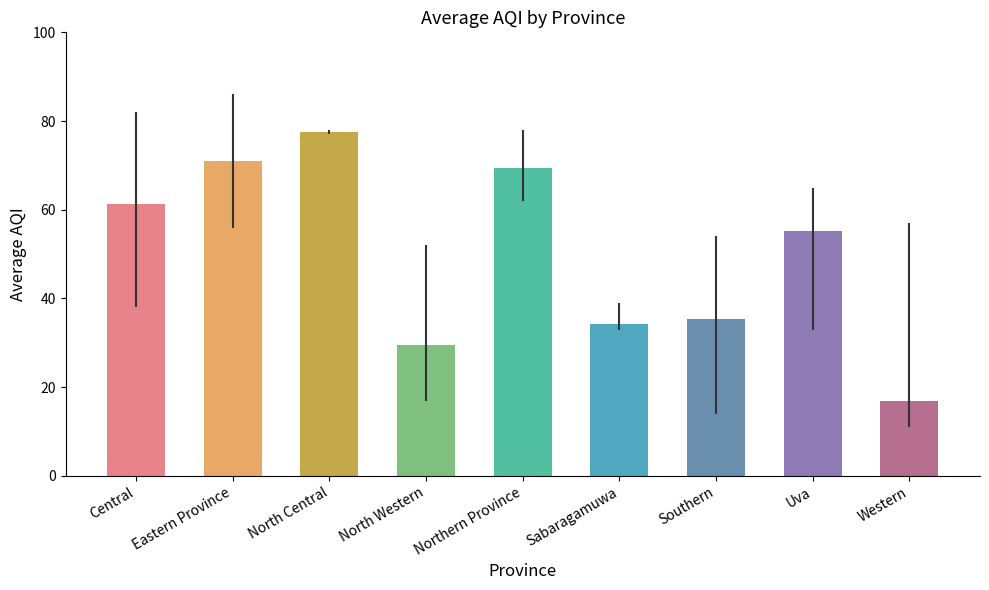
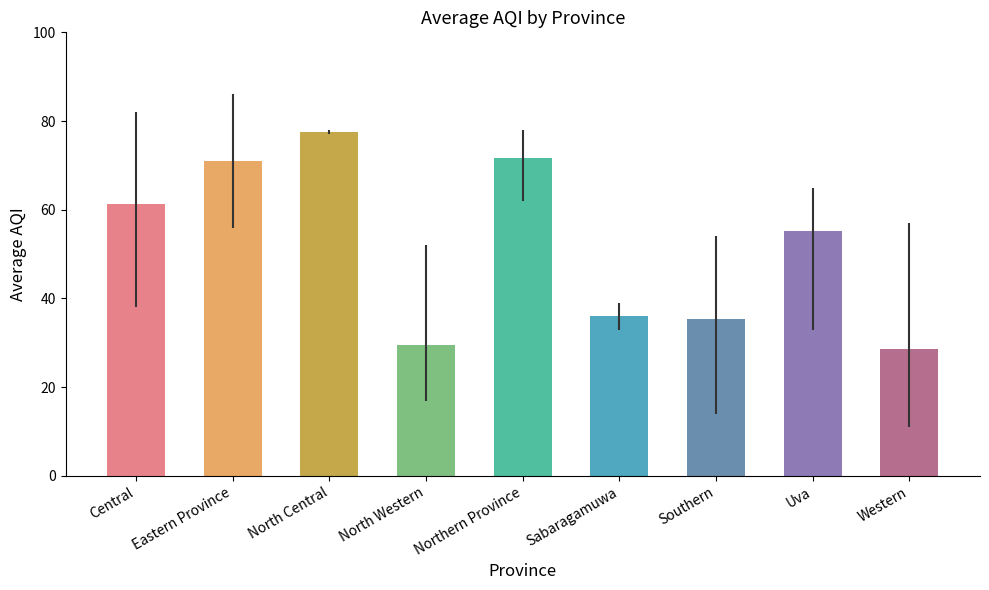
Northern Province: 70 -> 72
Sabaragamuwa: 34 -> 36
Western: 17 -> 29
